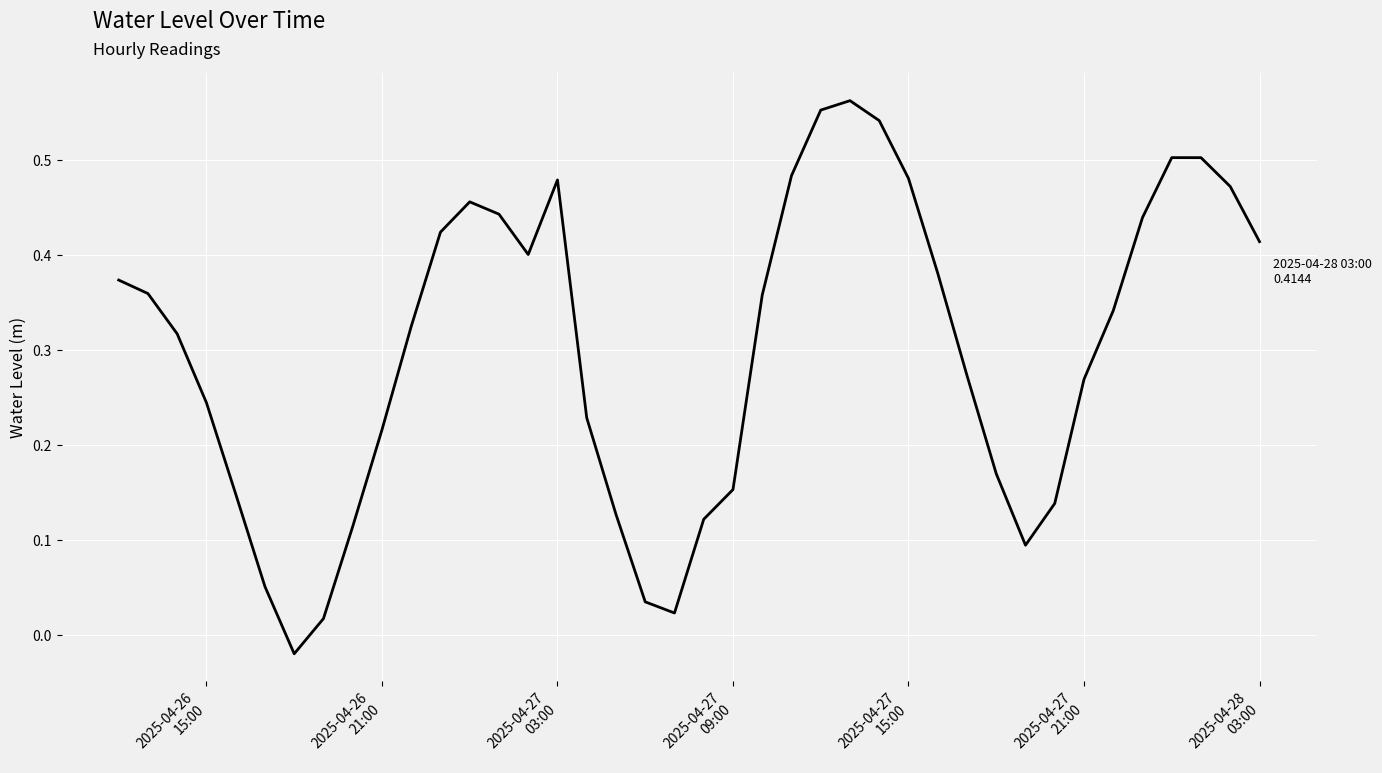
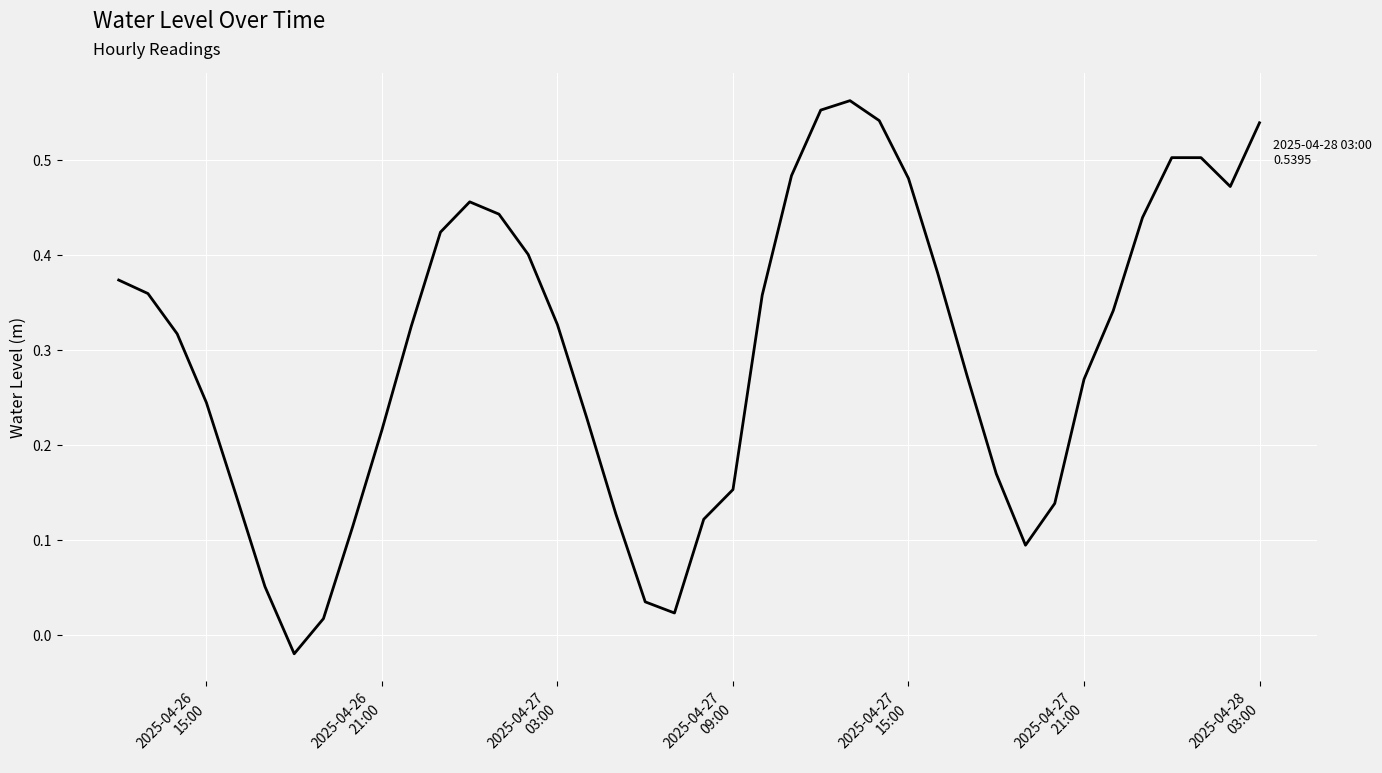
2025-04-27 03:00: 0.48 -> 0.33
2025-04-28 03:00: 0.4144 -> 0.5395
